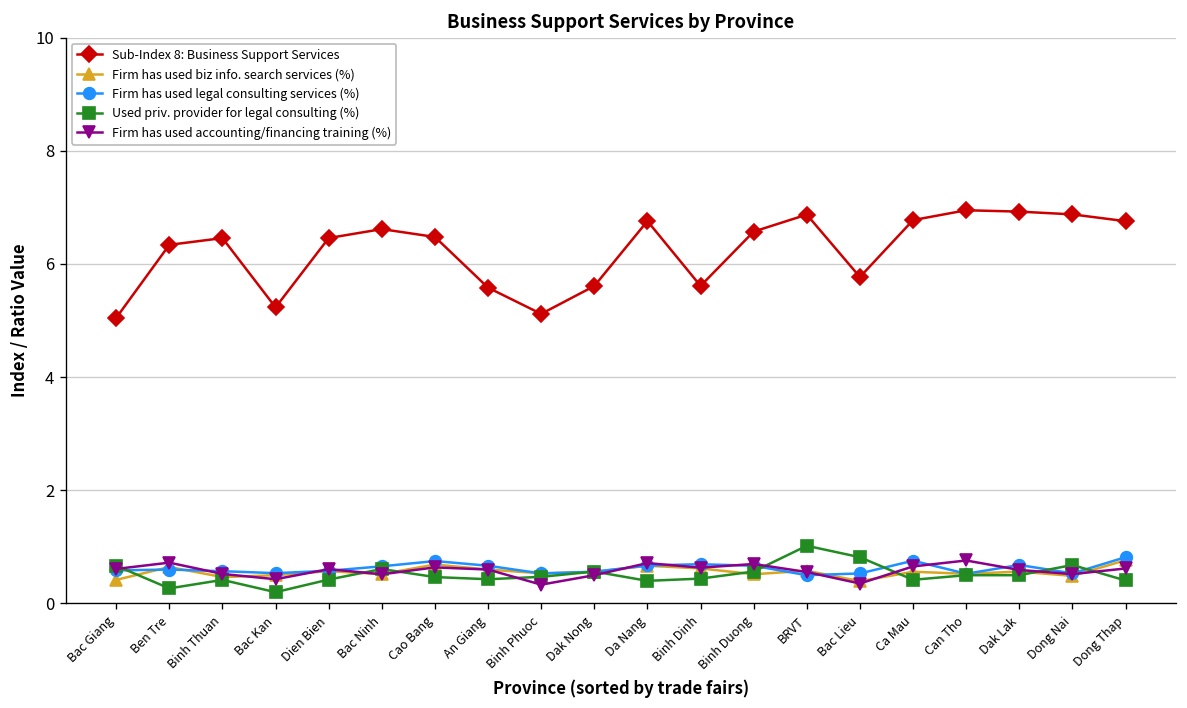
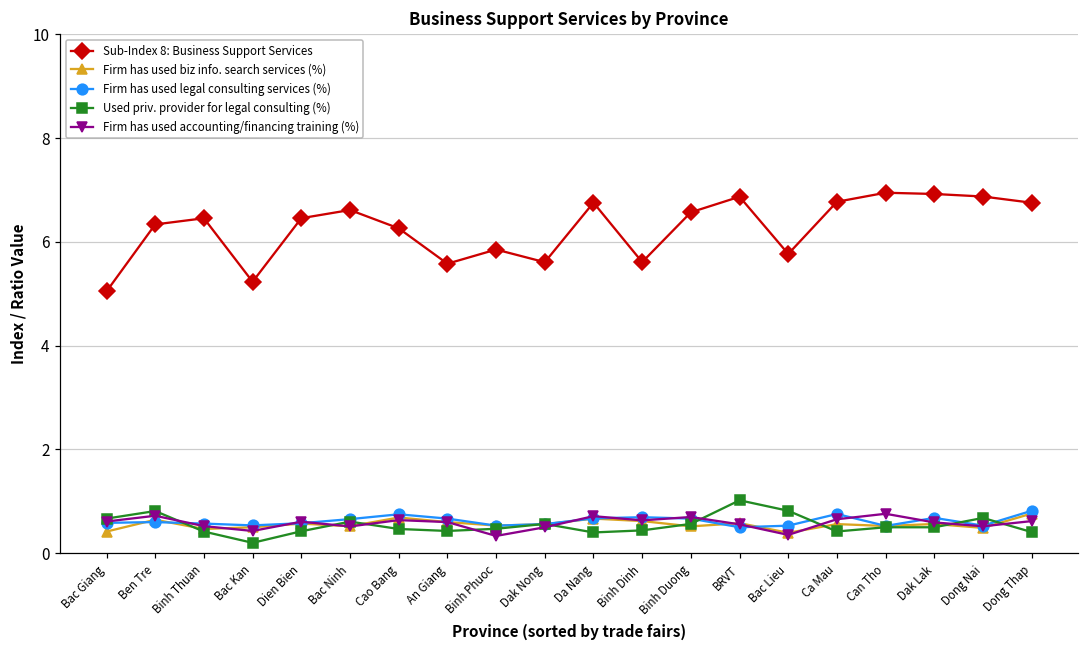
Used priv. provider for legal consulting (%), Ben Tre: 0.3 -> 0.8
Sub-Index 8: Business Support Services, Cao Bang: 6.5 -> 6.3
Sub-Index 8: Business Support Services, Binh Phuoc: 5.1 -> 5.9
